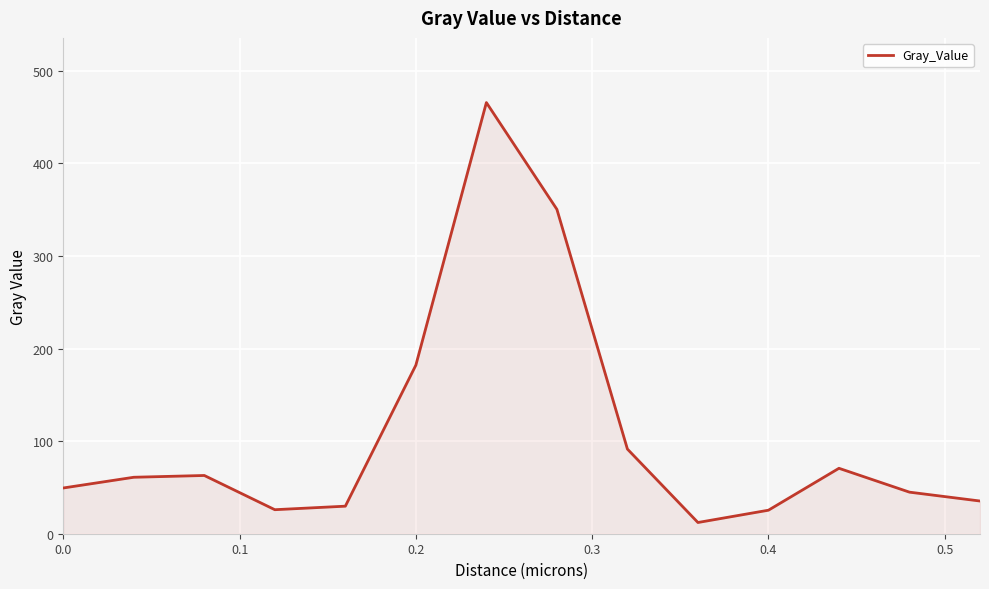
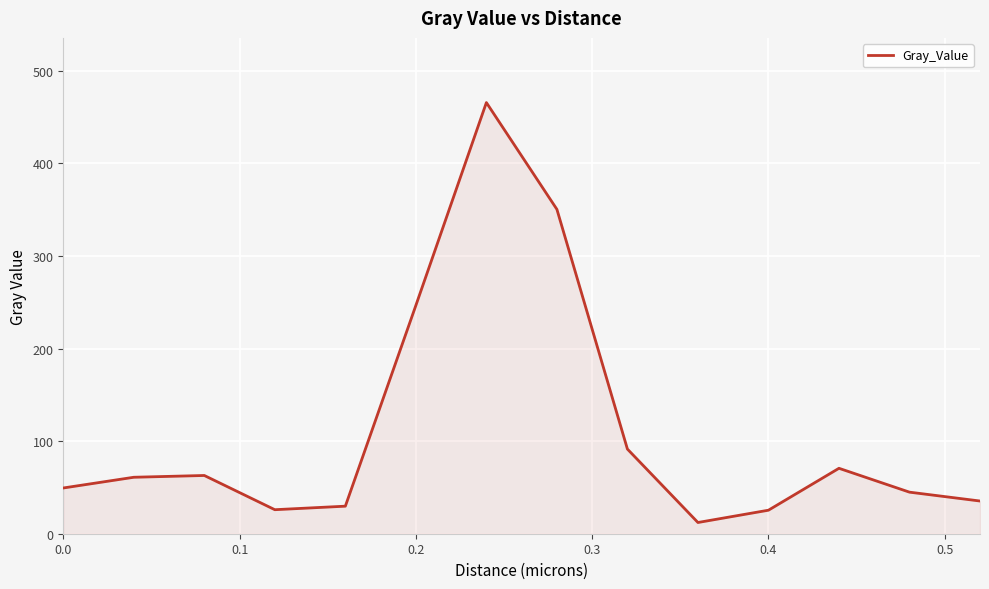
0.2: 180 -> 250
